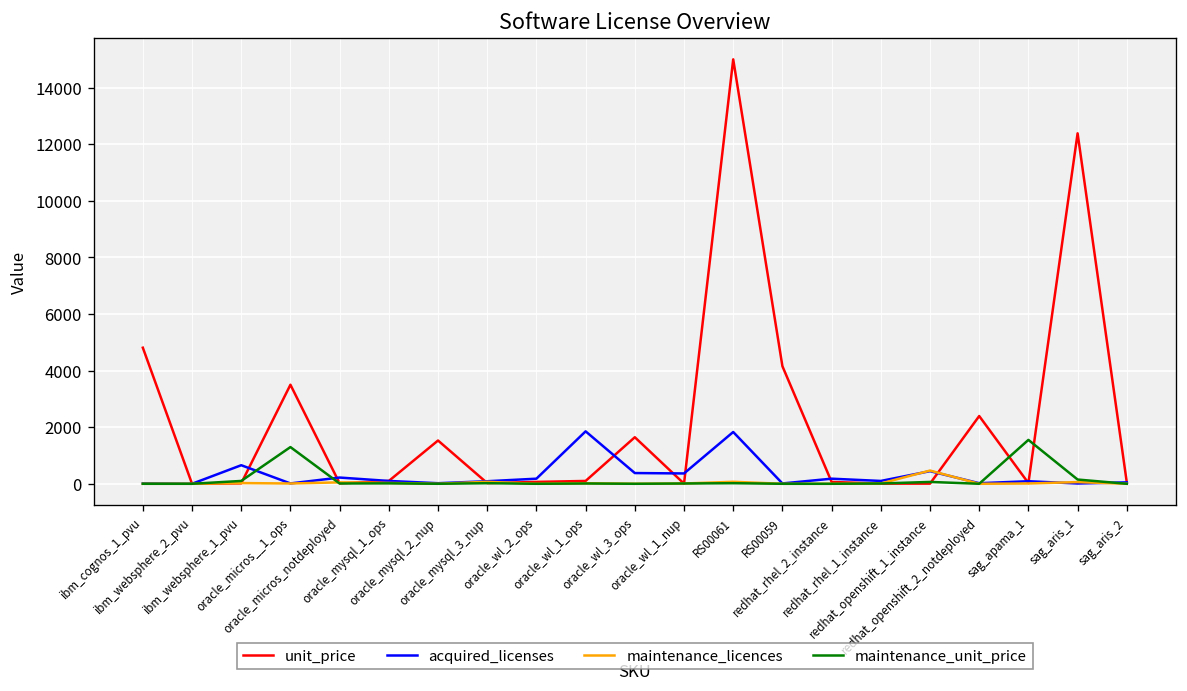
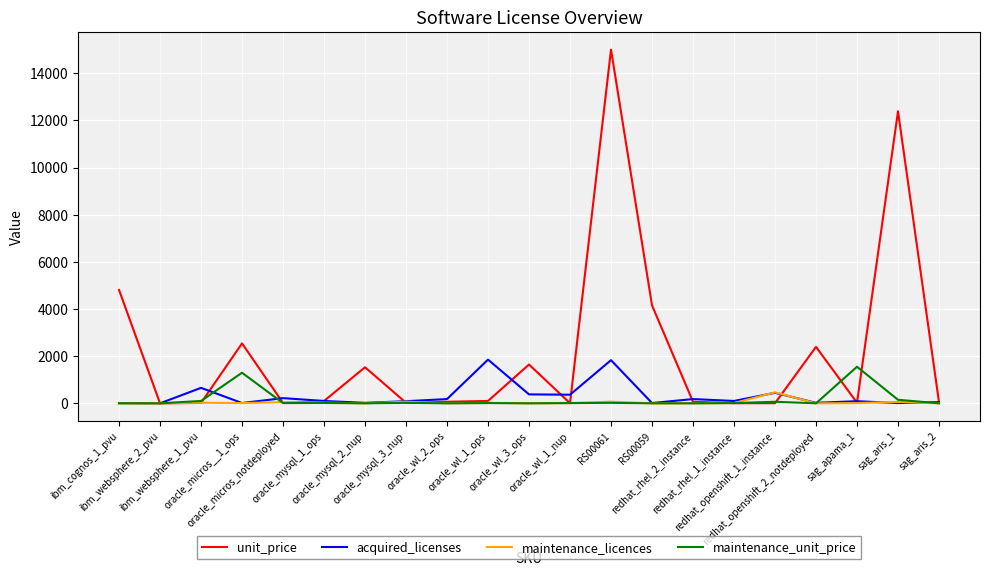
unit_price, oracle_micros__1_ops: 3500 -> 2500
